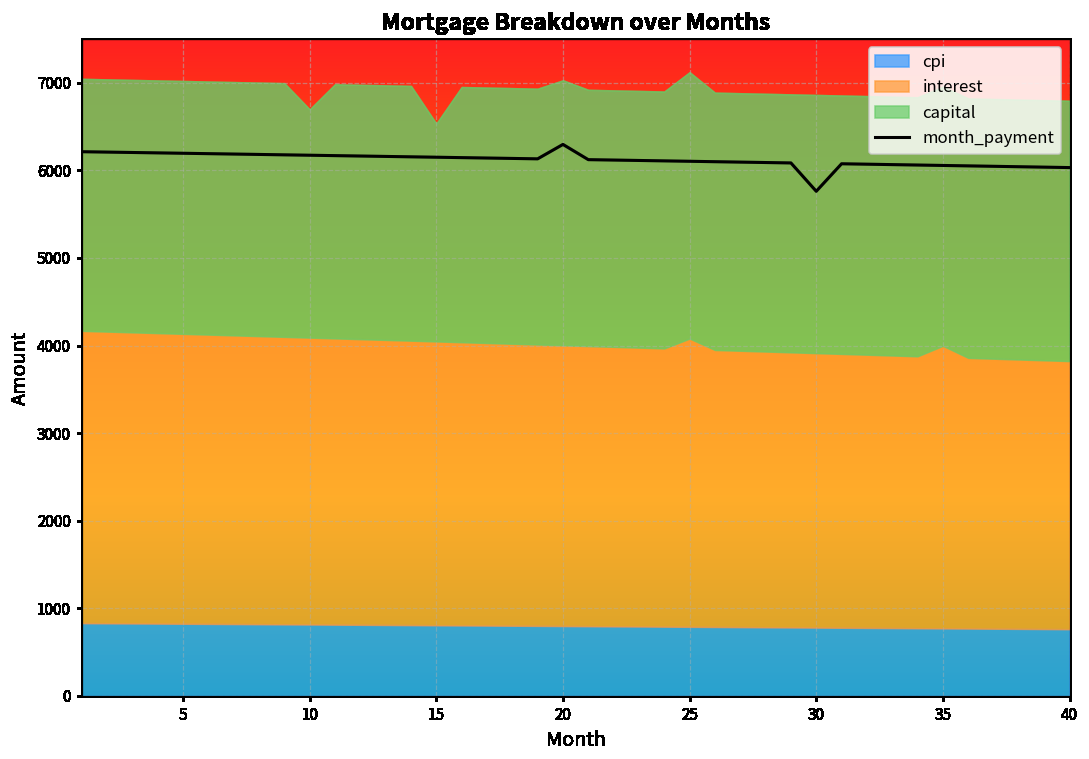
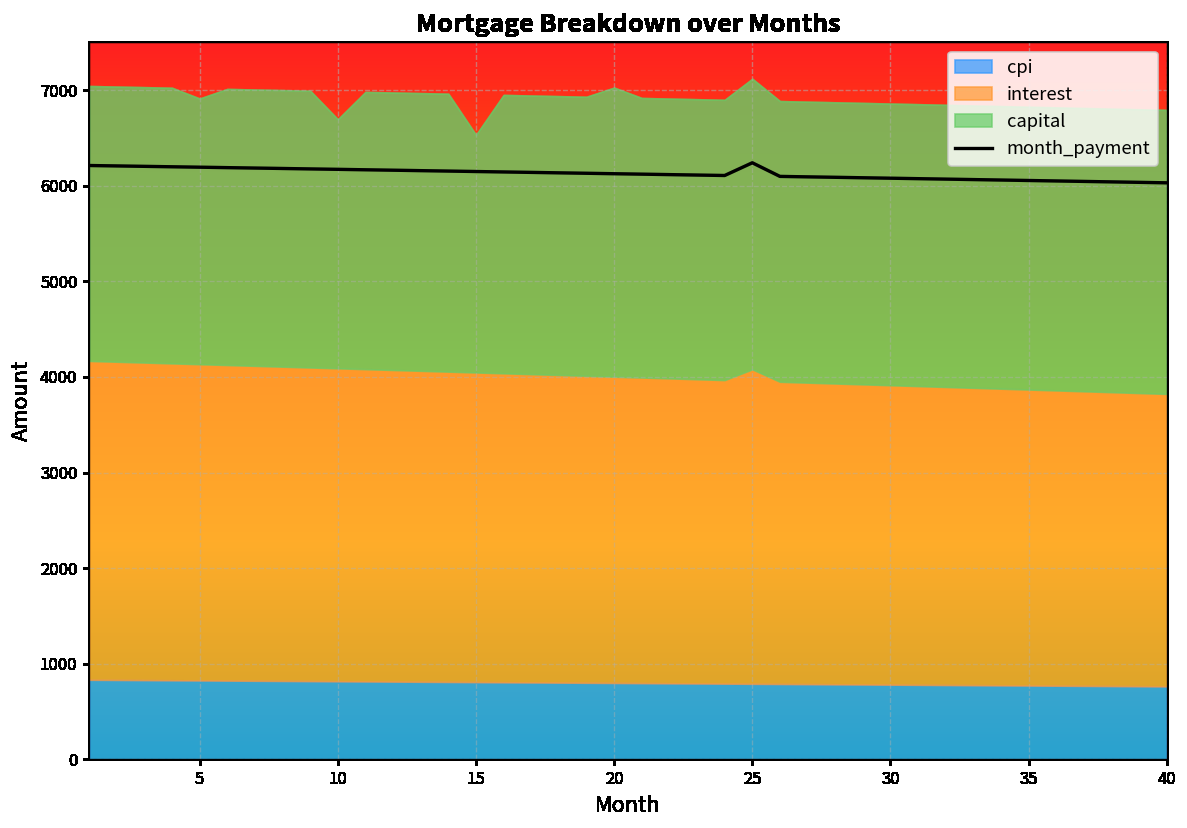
capital, 5: 2900 -> 2800
month_payment, 20: 6300 -> 6100
month_payment, 25: 6100 -> 6200
month_payment, 30: 5800 -> 6100
interest, 35: 3200 -> 3100
